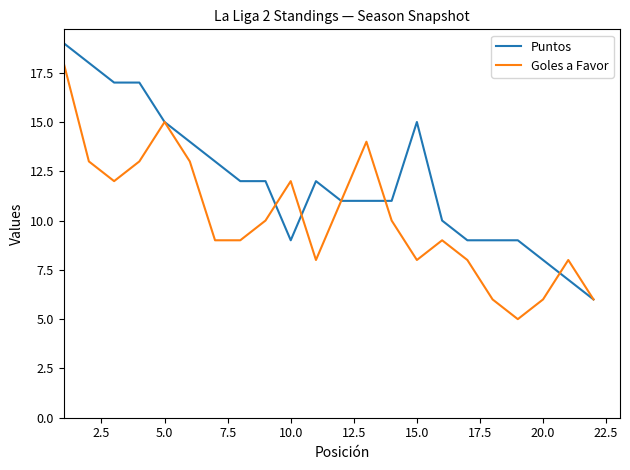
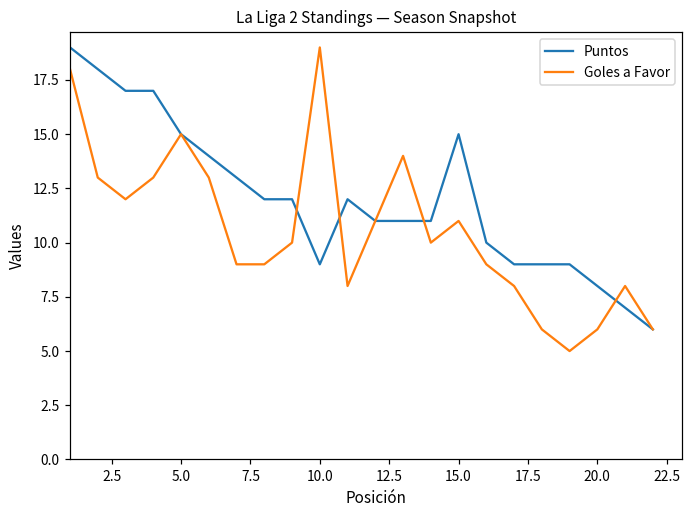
Goles a Favor, 10.0: 12 -> 19
Goles a Favor, 15.0: 8 -> 11
